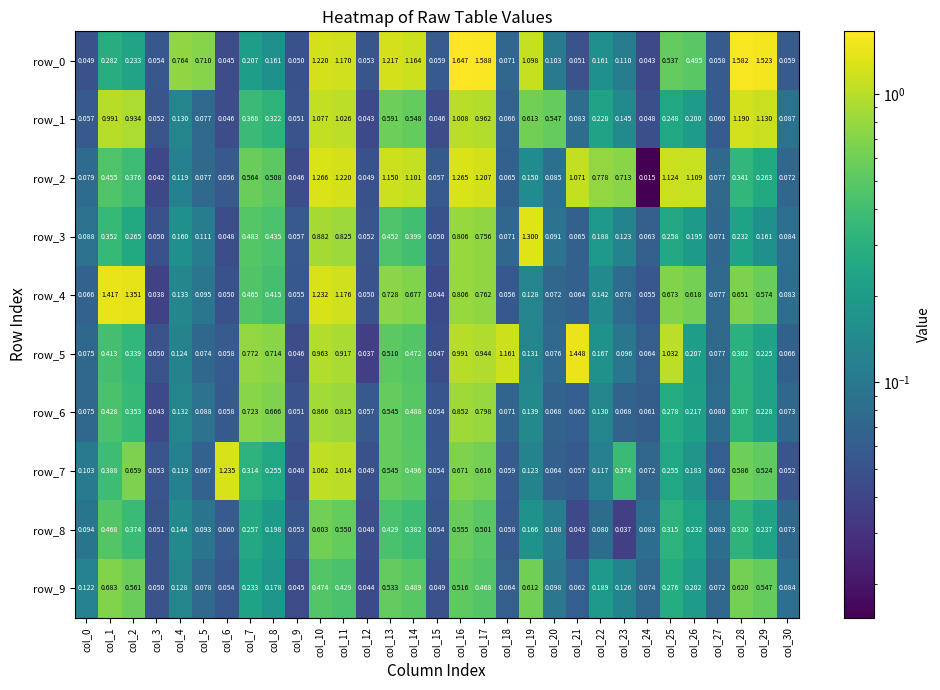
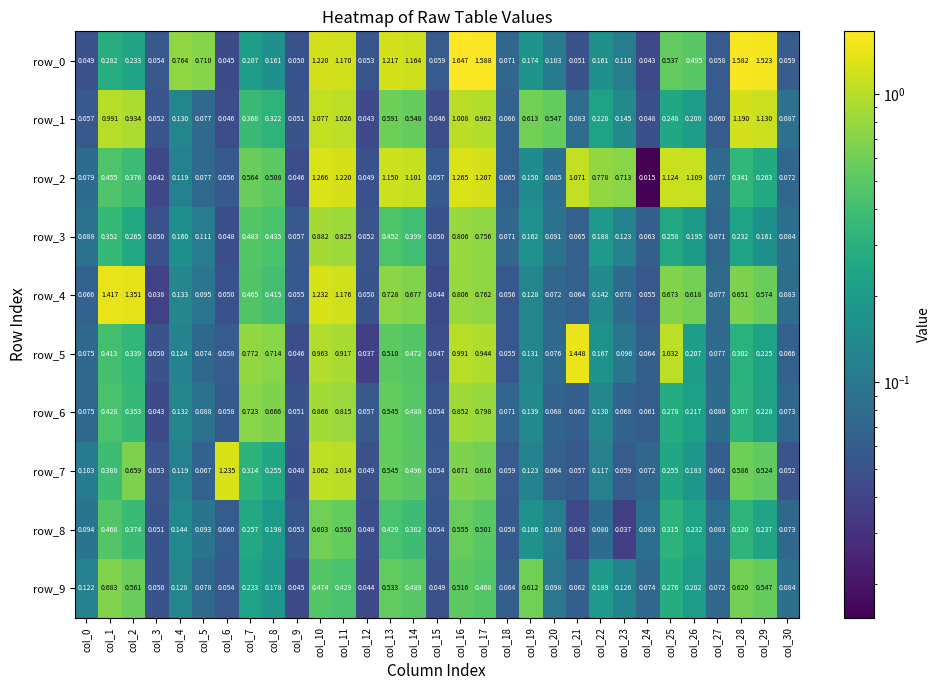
row_0, col_19: 1.098 -> 0.174
row_3, col_19: 1.300 -> 0.162
row_5, col_18: 1.161 -> 0.055
row_7, col_23: 0.374 -> 0.059
